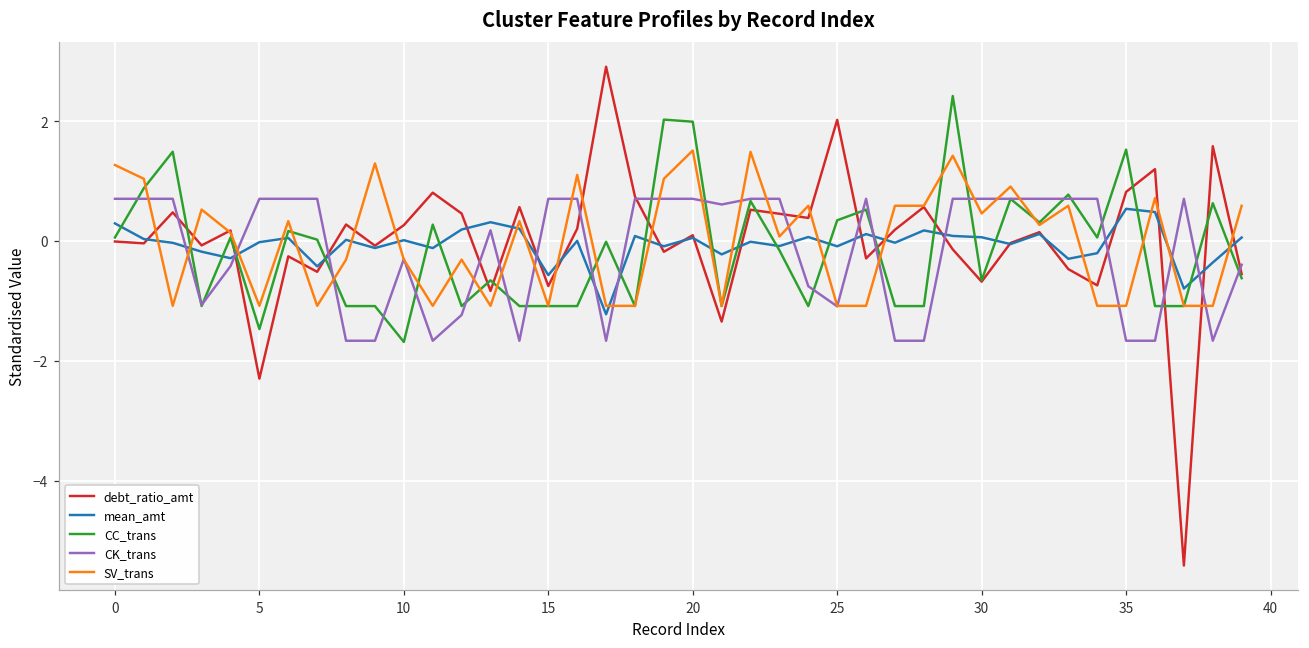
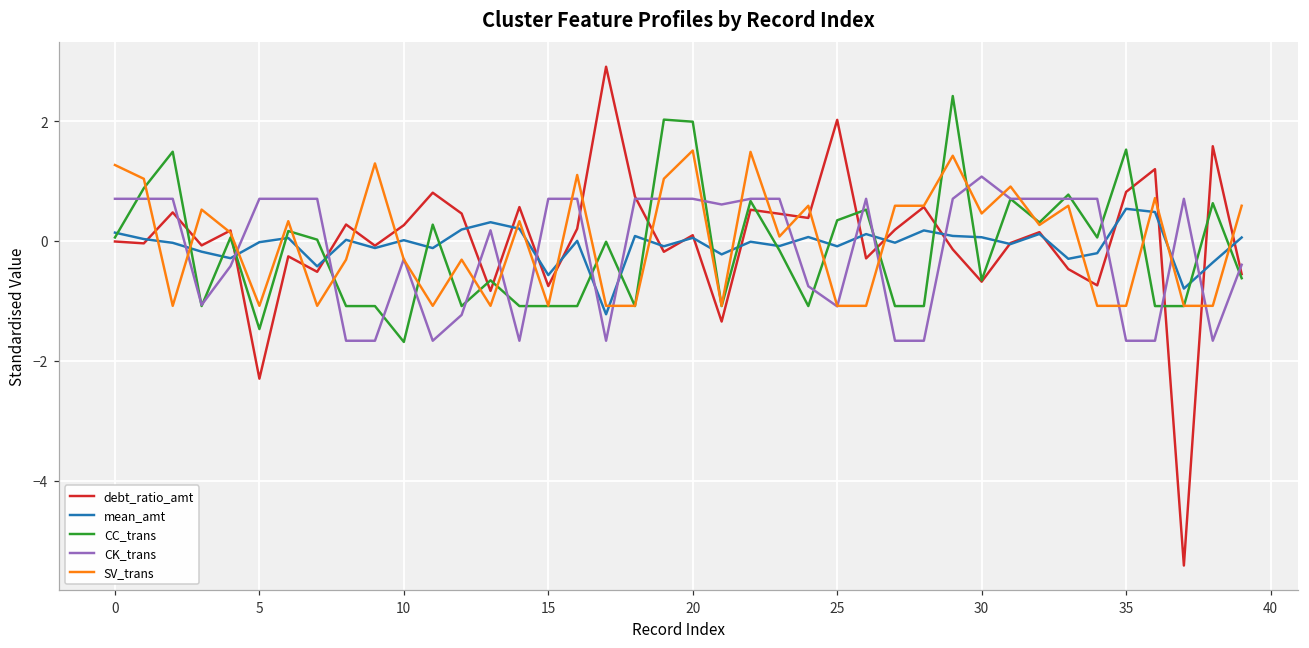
mean_amt, 0: 0.3 -> 0.1
CK_trans, 30: 0.7 -> 1.1
